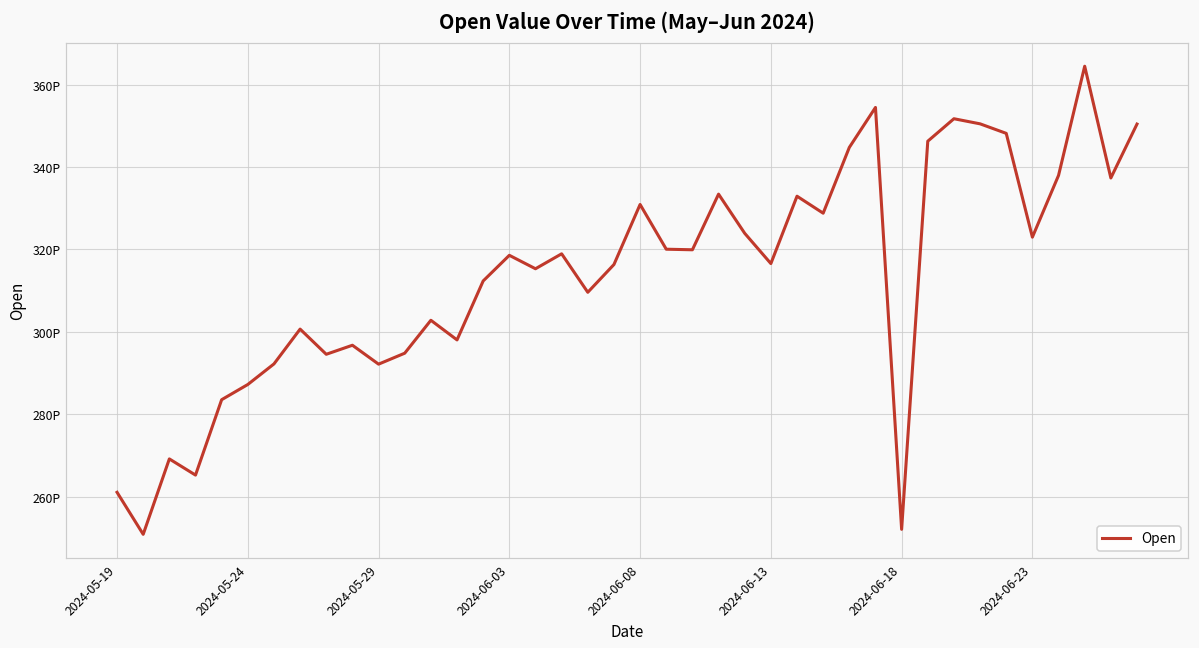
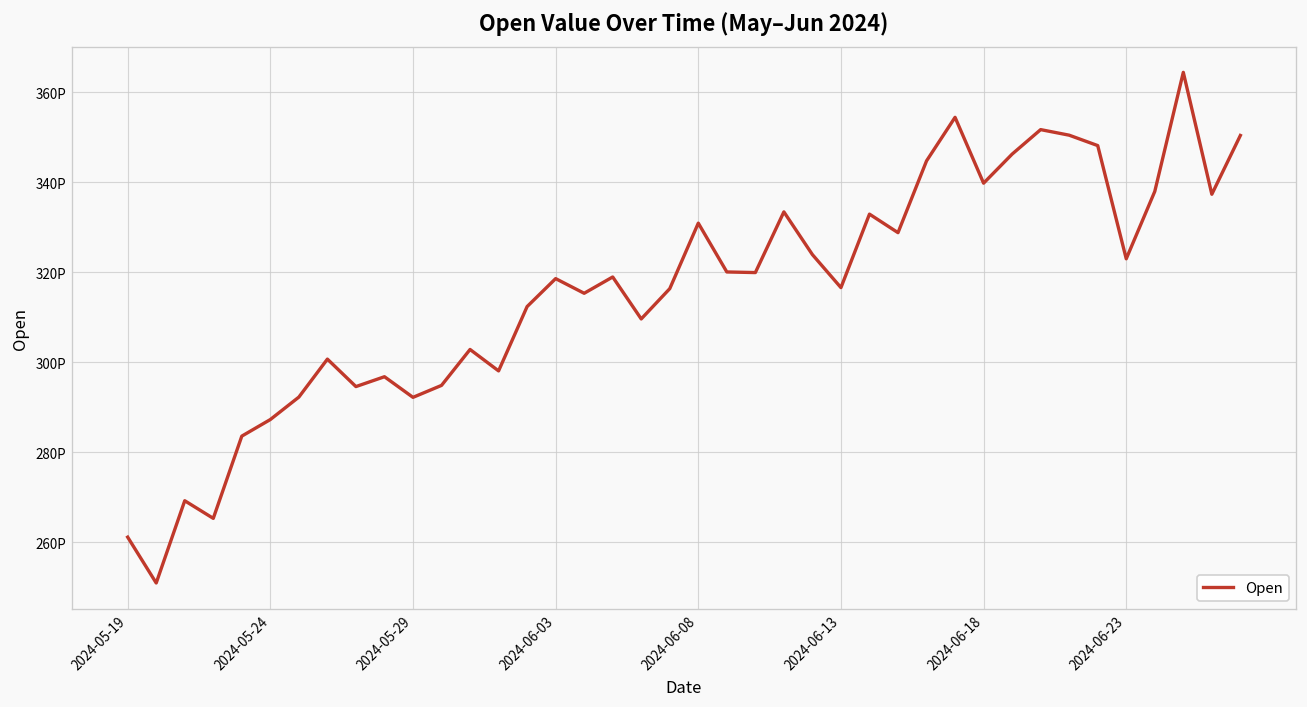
2024-06-18: 252P -> 340P
